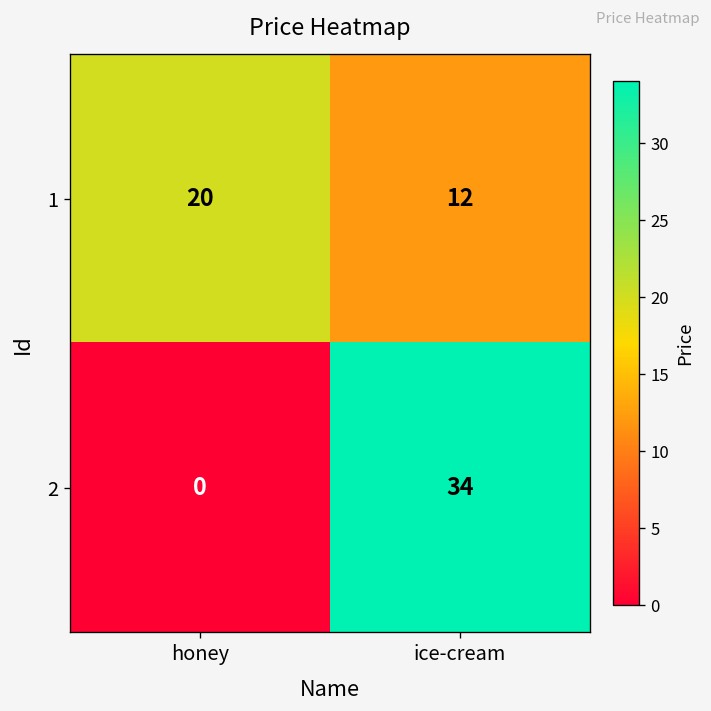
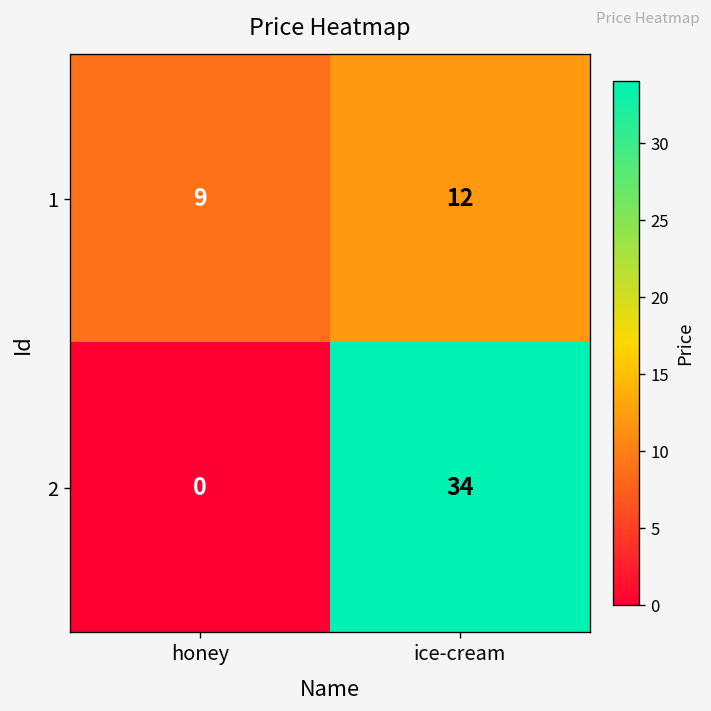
1, honey: 20 -> 9
